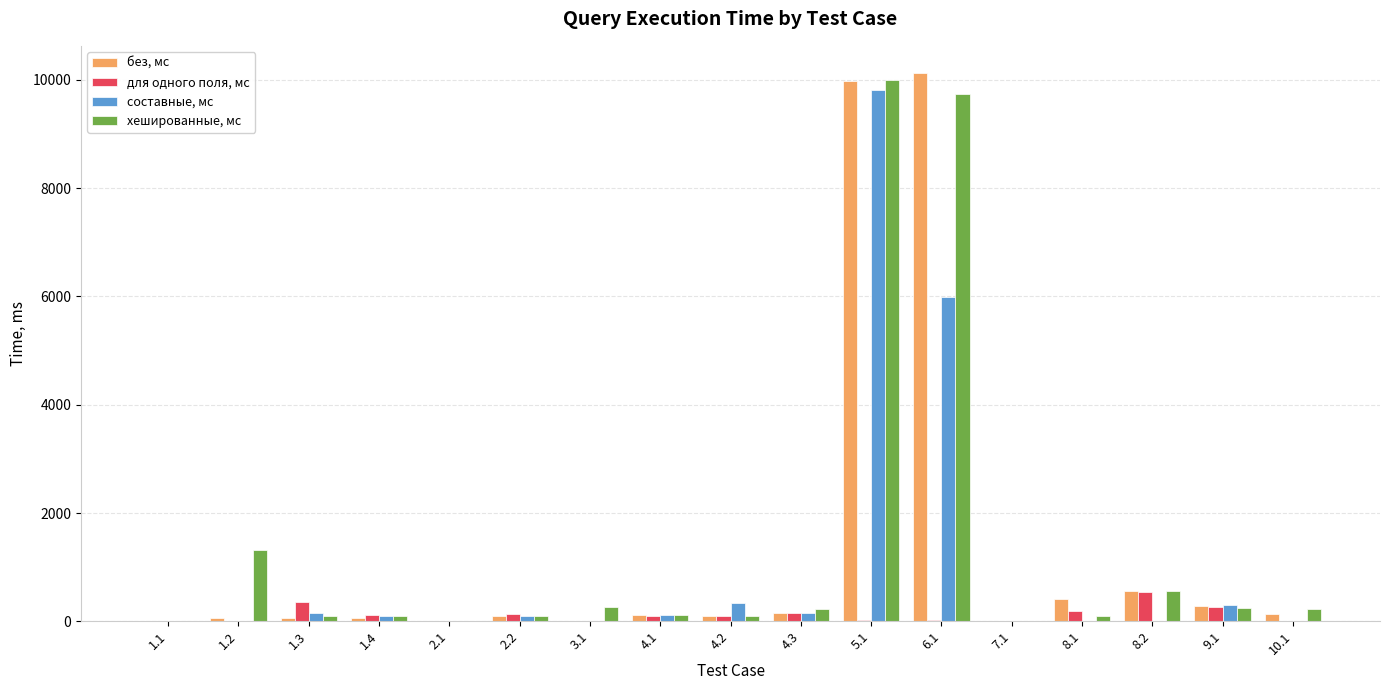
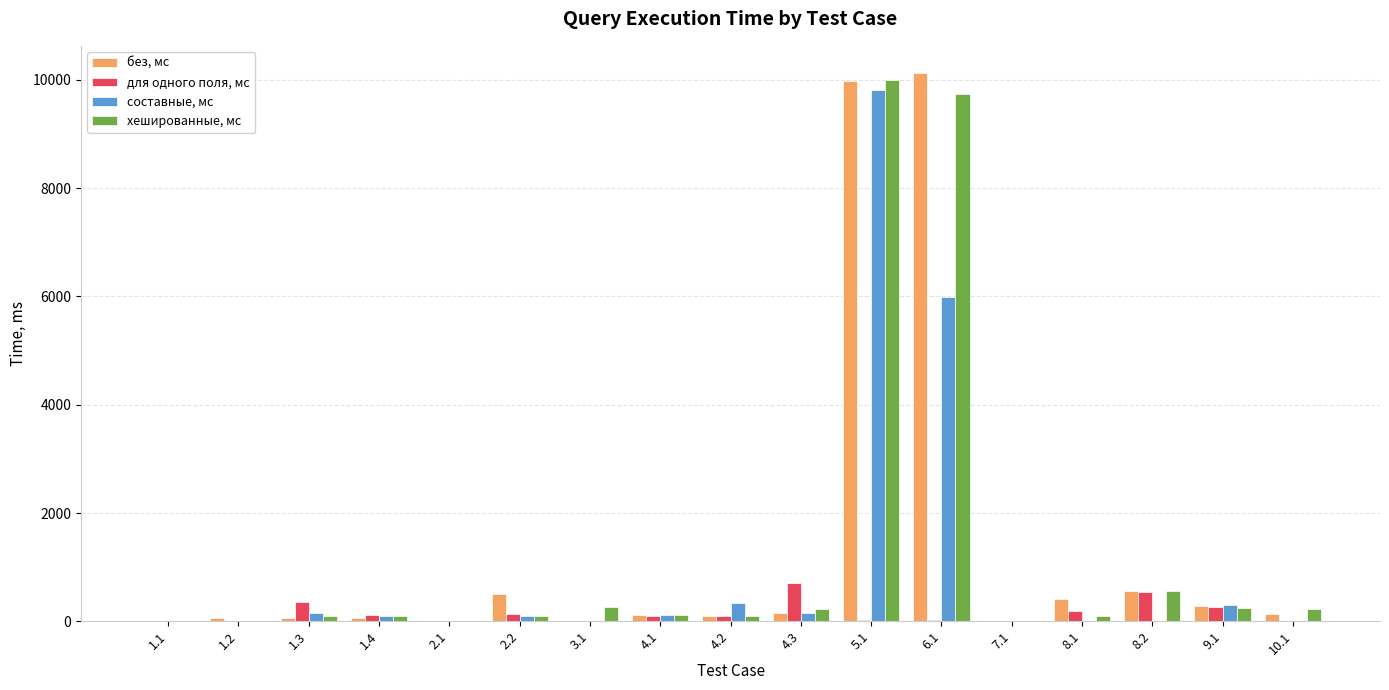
хешированные, мс, 1.2: 1300 -> 0
без, мс, 2.2: 100 -> 500
для одного поля, мс, 4.3: 200 -> 700
